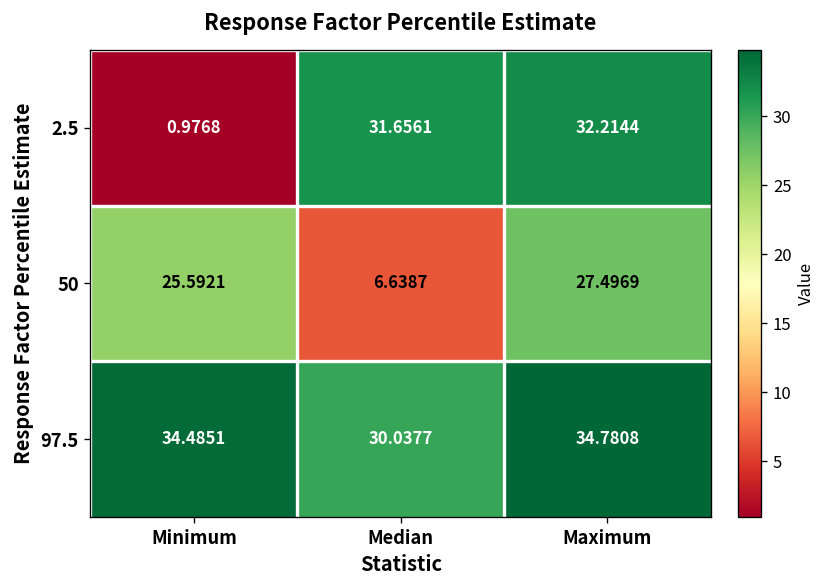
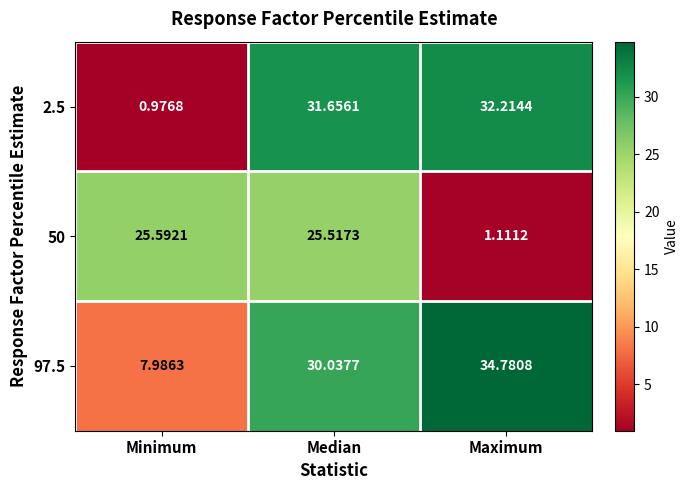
50, Median: 6.6387 -> 25.5173
50, Maximum: 27.4969 -> 1.1112
97.5, Minimum: 34.4851 -> 7.9863
